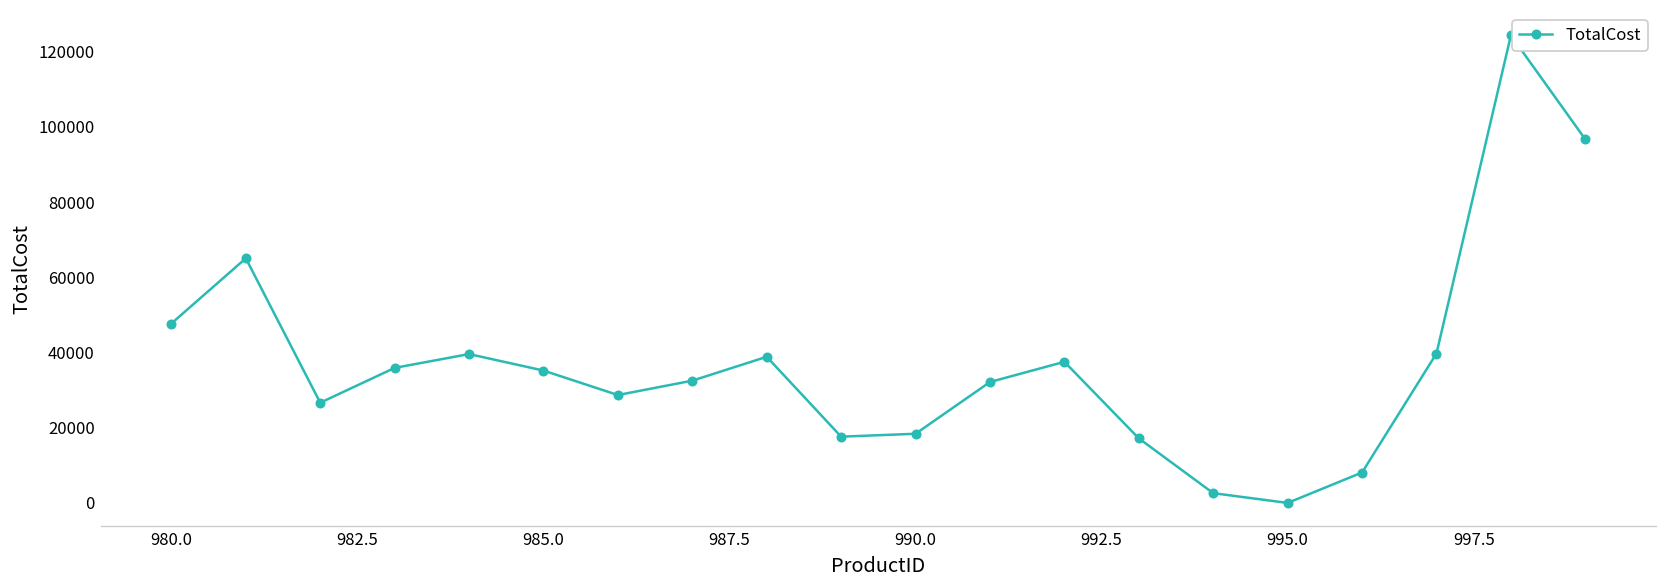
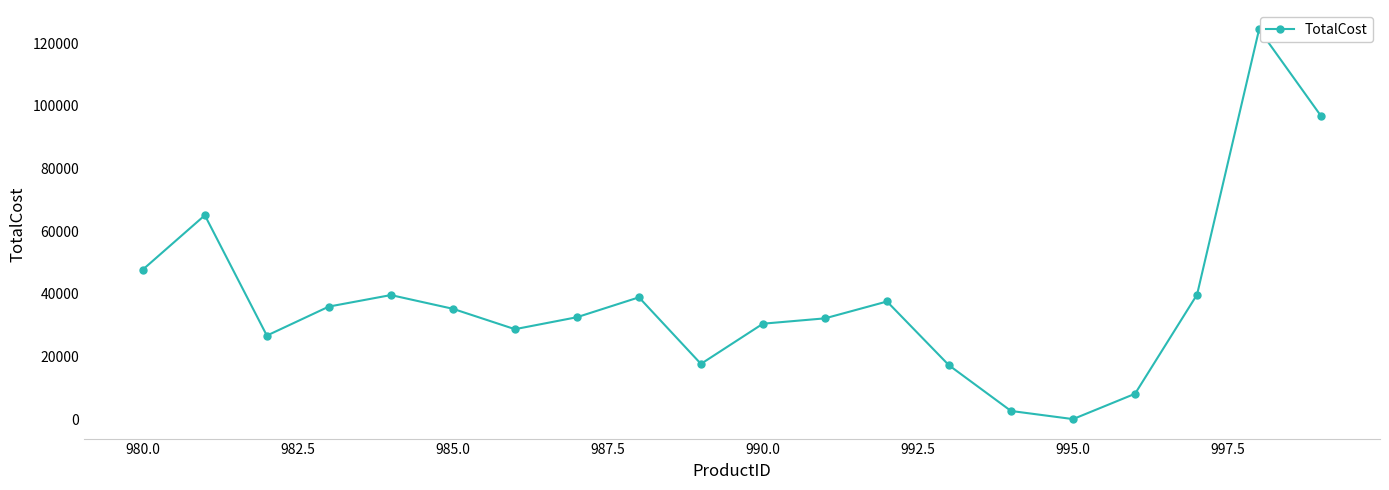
990.0: 18000 -> 30000
